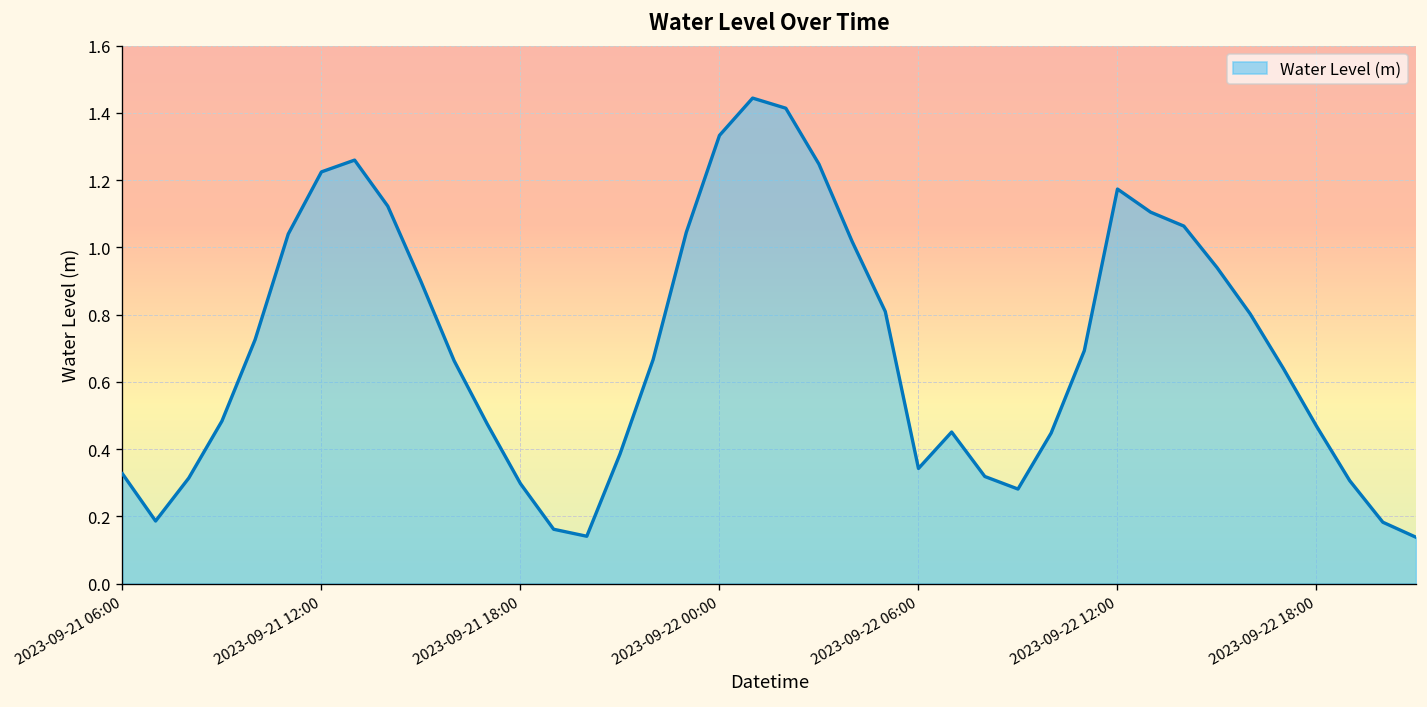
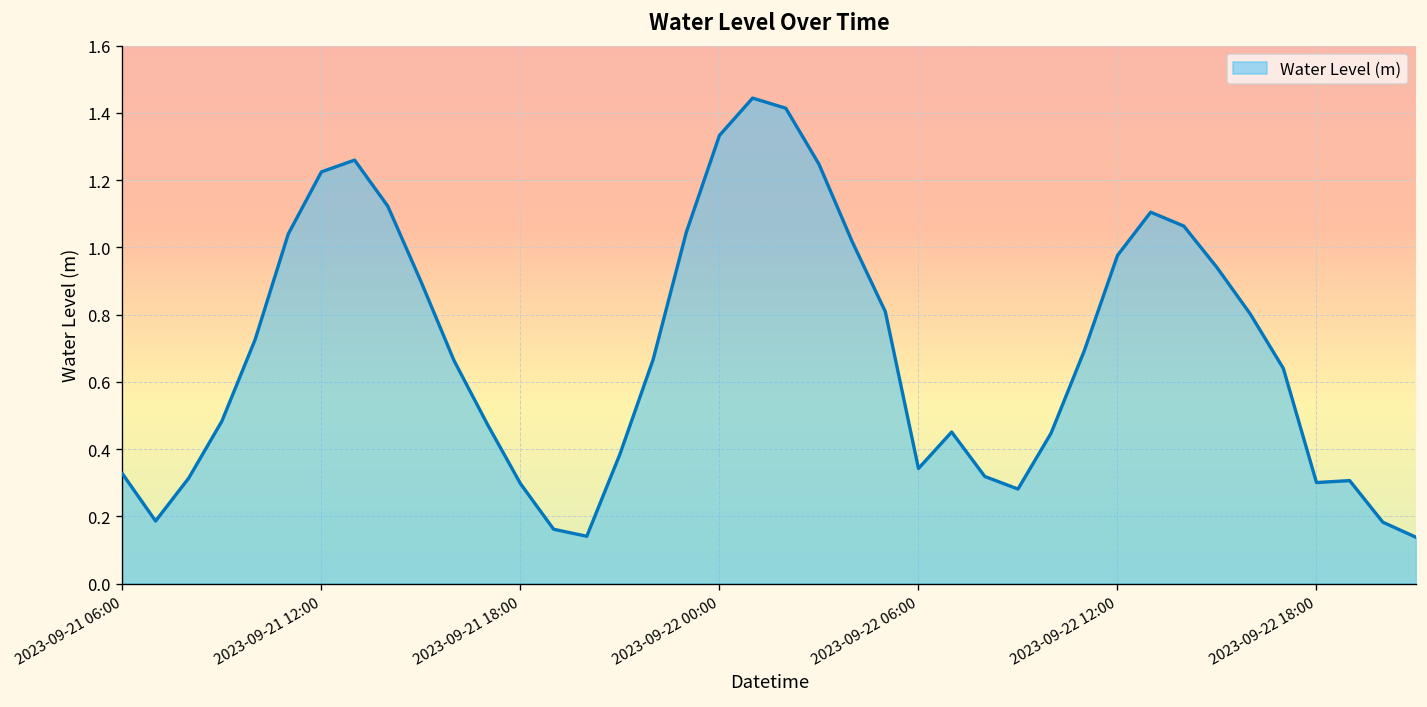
2023-09-22 12:00: 1.17 -> 0.98
2023-09-22 18:00: 0.47 -> 0.30
